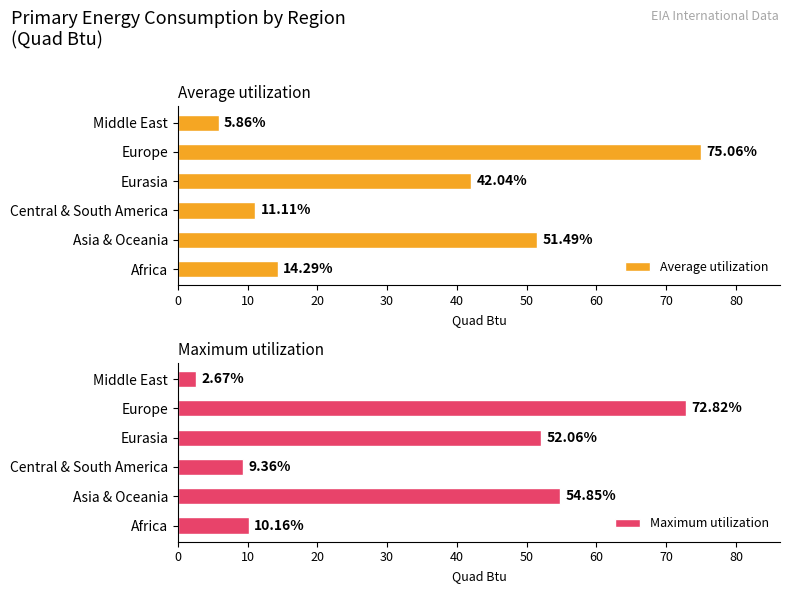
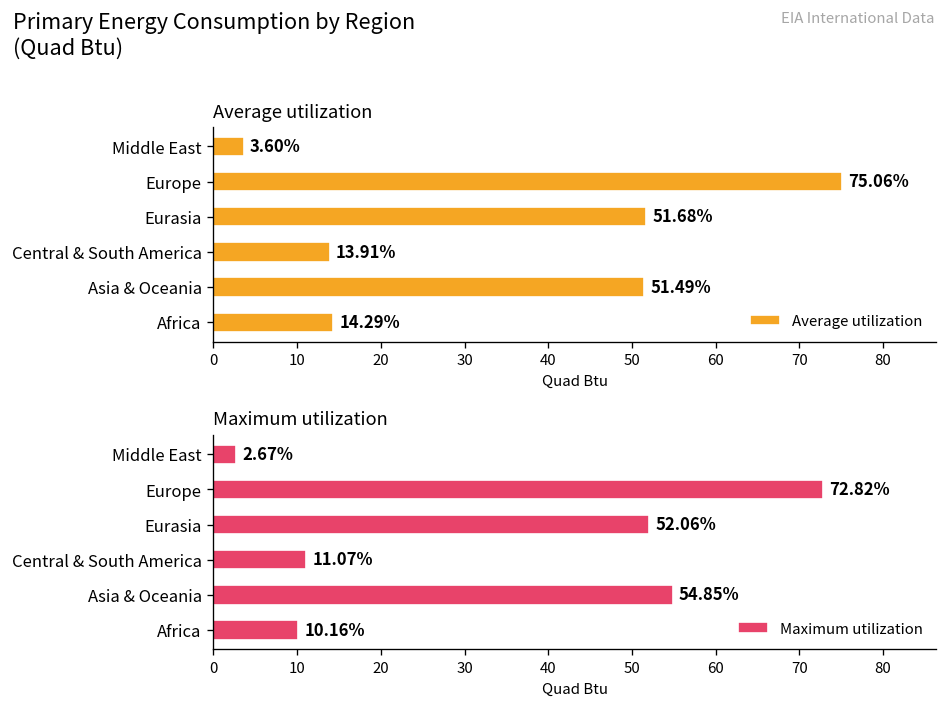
Average utilization, Middle East: 5.86% -> 3.60%
Average utilization, Eurasia: 42.04% -> 51.68%
Average utilization, Central & South America: 11.11% -> 13.91%
Maximum utilization, Central & South America: 9.36% -> 11.07%
